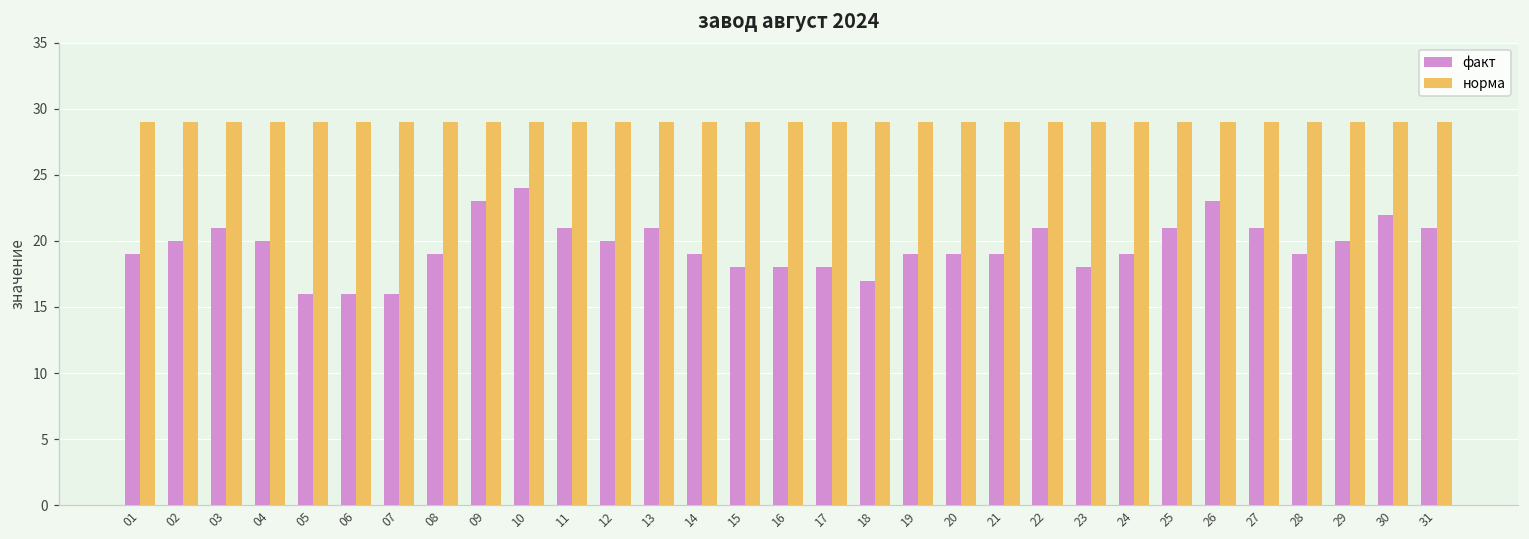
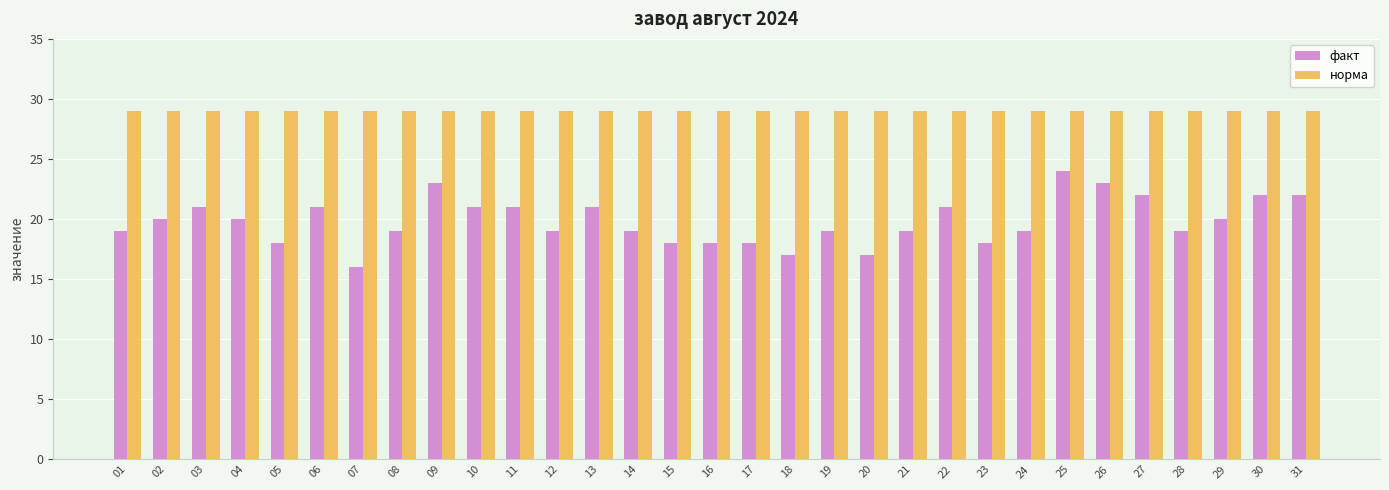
факт, 05: 16 -> 18
факт, 06: 16 -> 21
факт, 10: 24 -> 21
факт, 12: 20 -> 19
факт, 20: 19 -> 17
факт, 25: 21 -> 24
факт, 27: 21 -> 22
факт, 31: 21 -> 22
